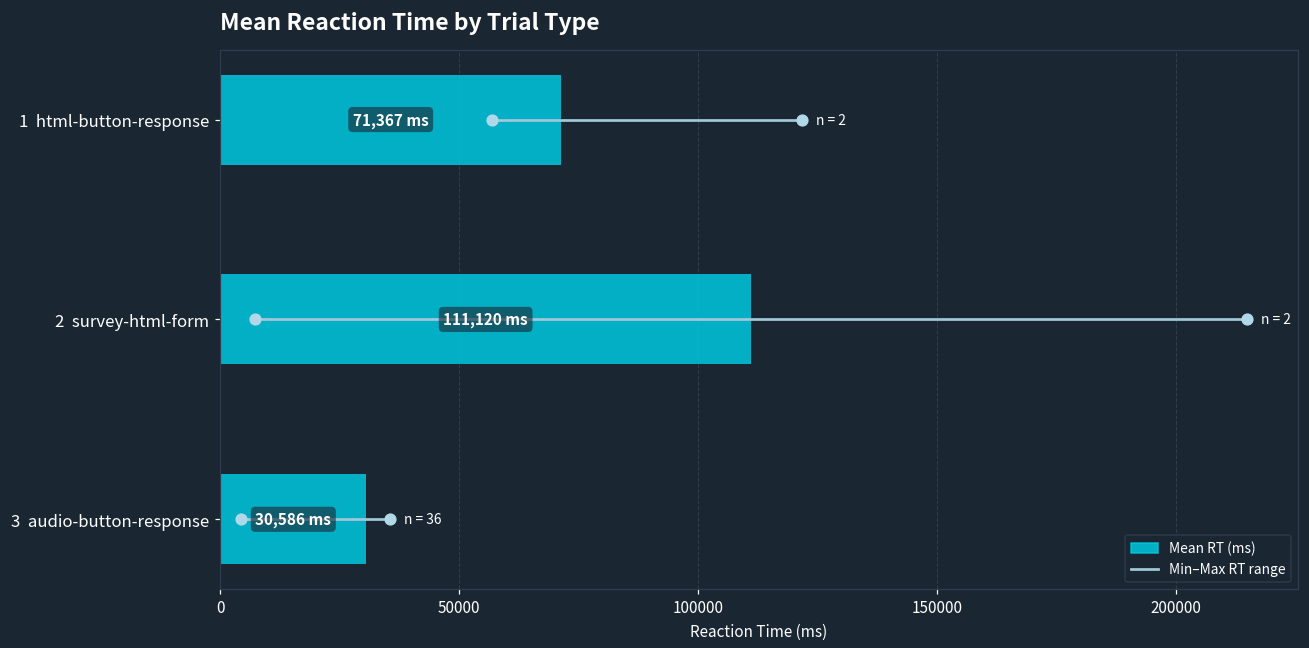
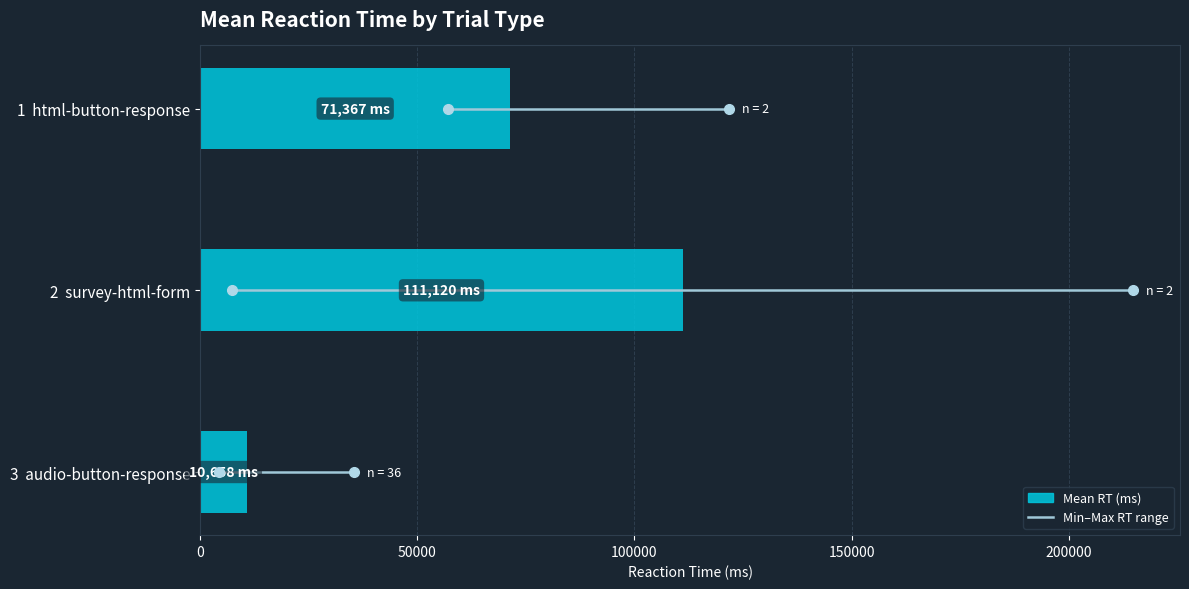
Mean RT (ms), 3 audio-button-response: 30,586 -> 10,658
